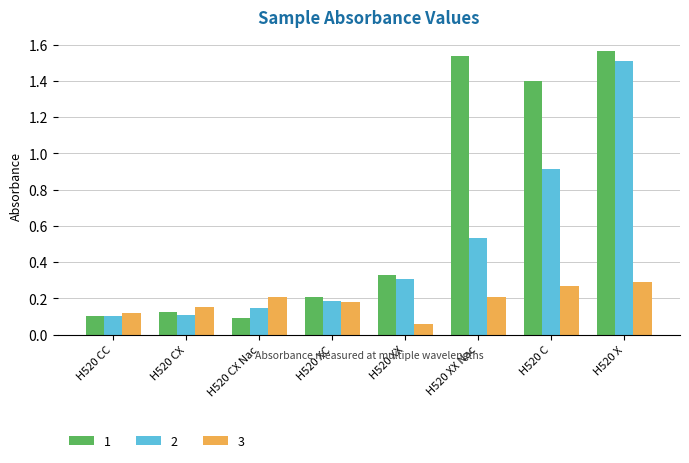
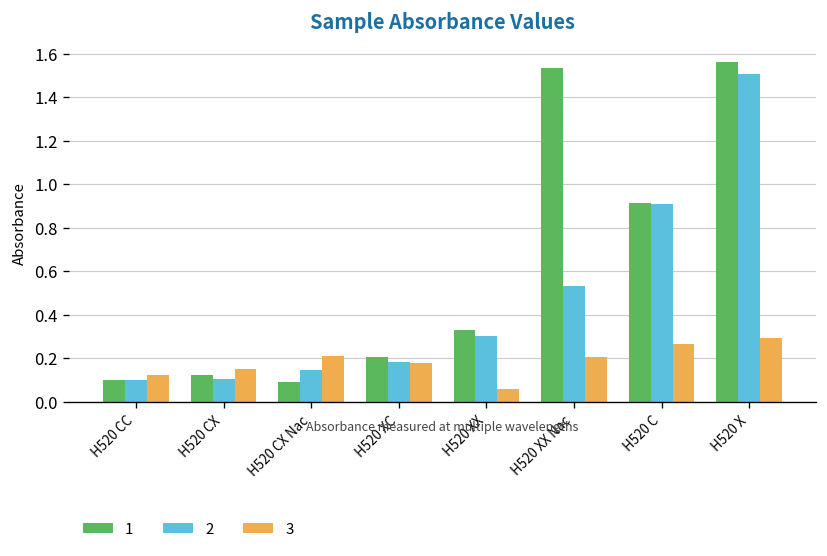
1, H520 C: 1.40 -> 0.92
